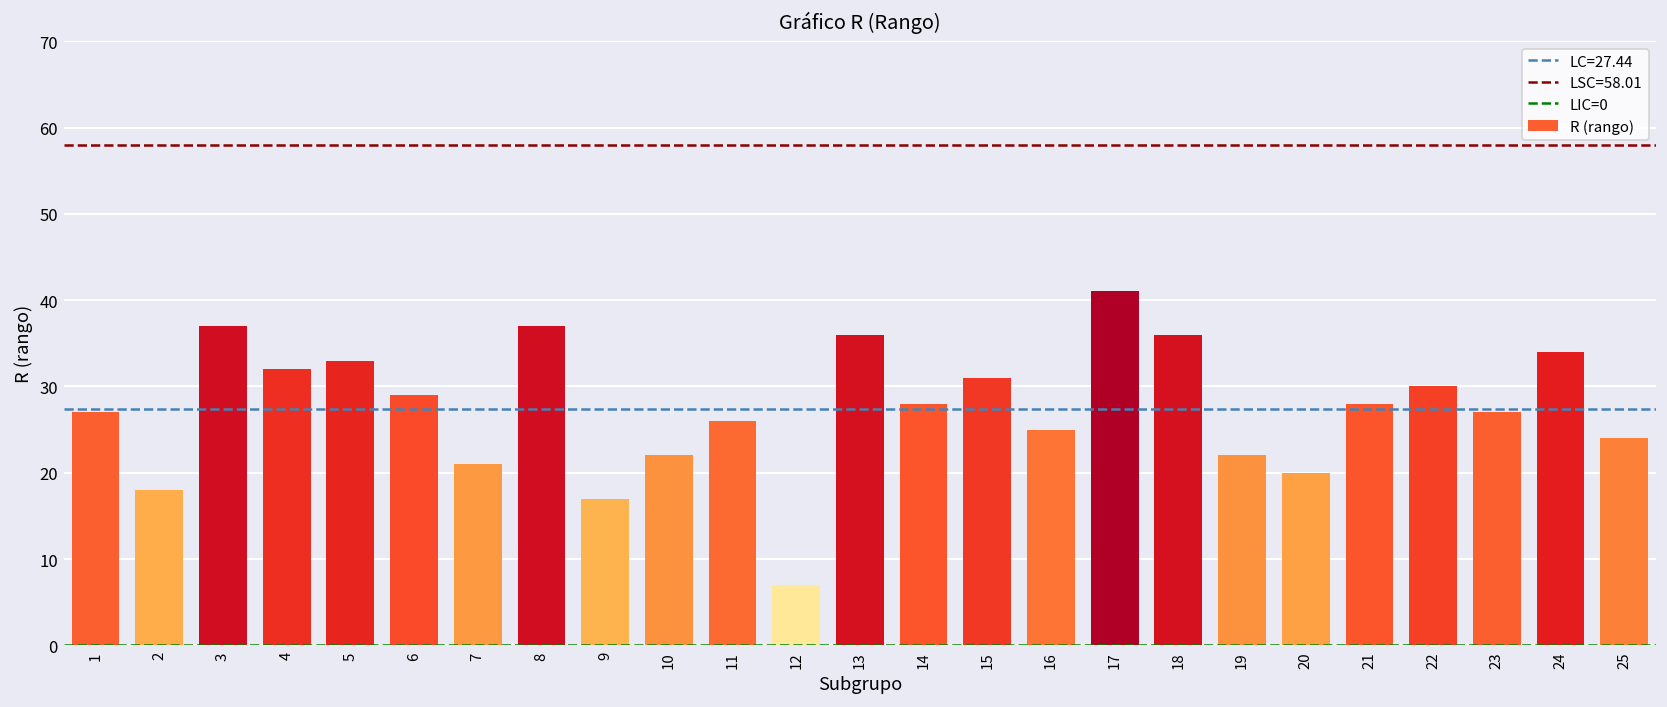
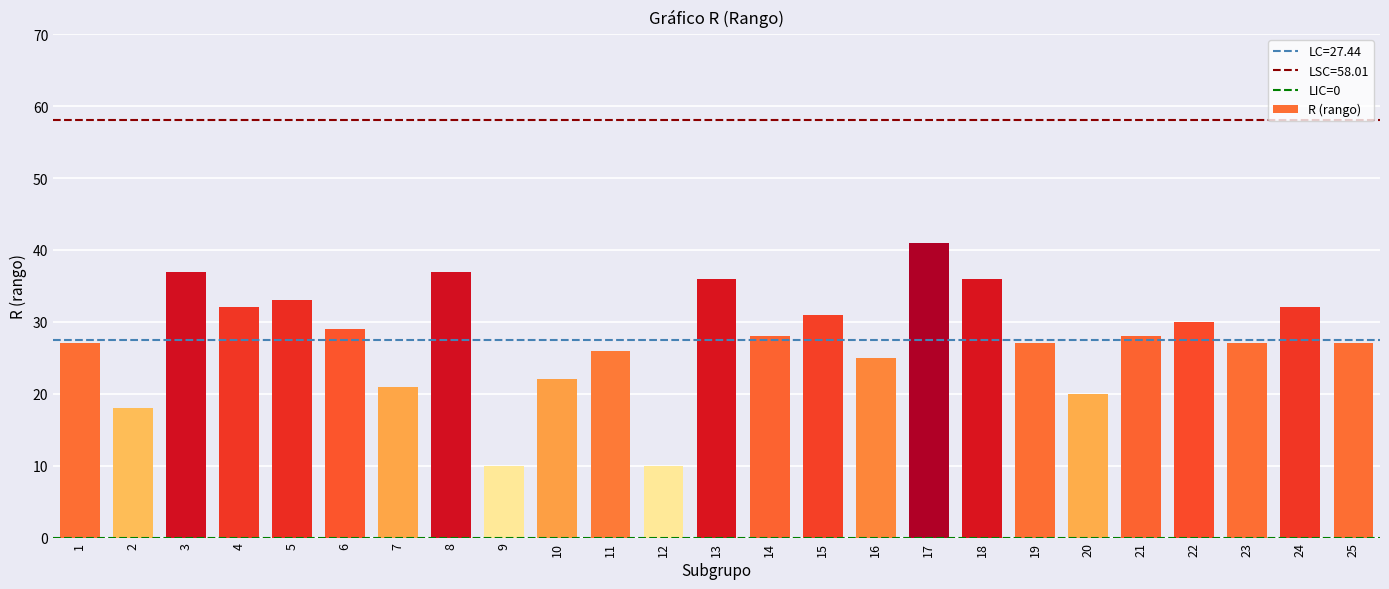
9: 17 -> 10
12: 7 -> 10
19: 22 -> 27
24: 34 -> 32
25: 24 -> 27
